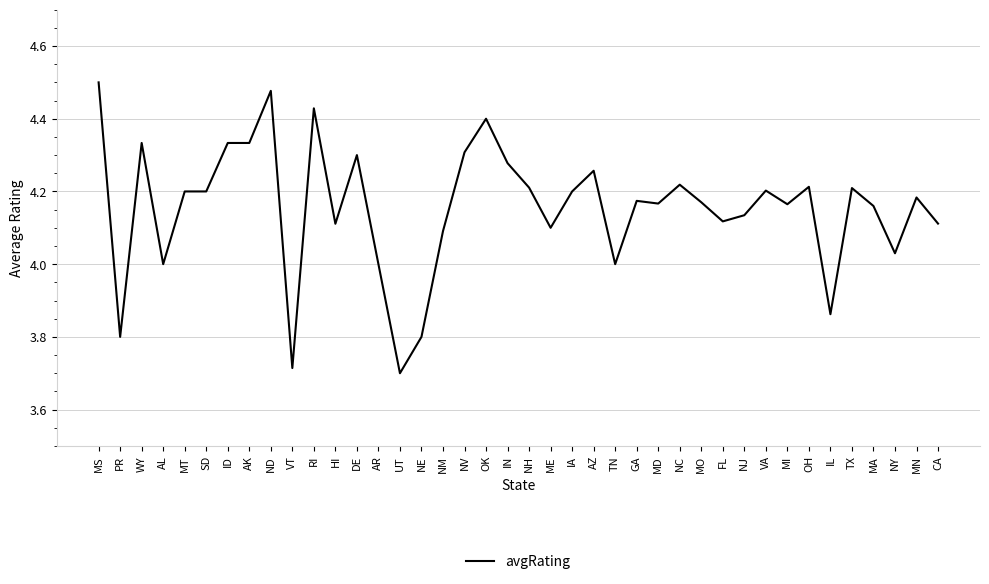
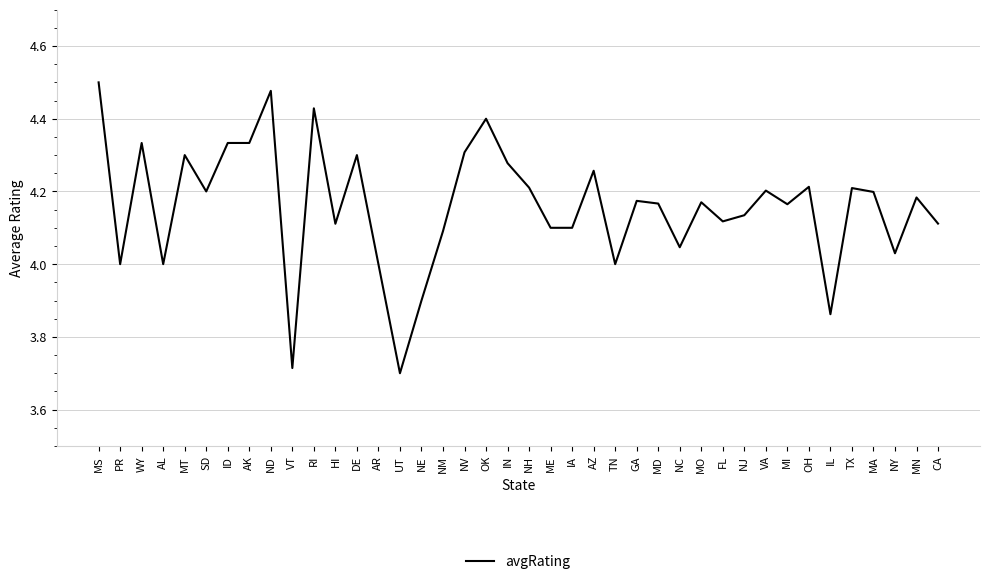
PR: 3.8 -> 4.0
MT: 4.2 -> 4.3
NE: 3.8 -> 3.9
IA: 4.2 -> 4.1
NC: 4.22 -> 4.05
MA: 4.16 -> 4.20
